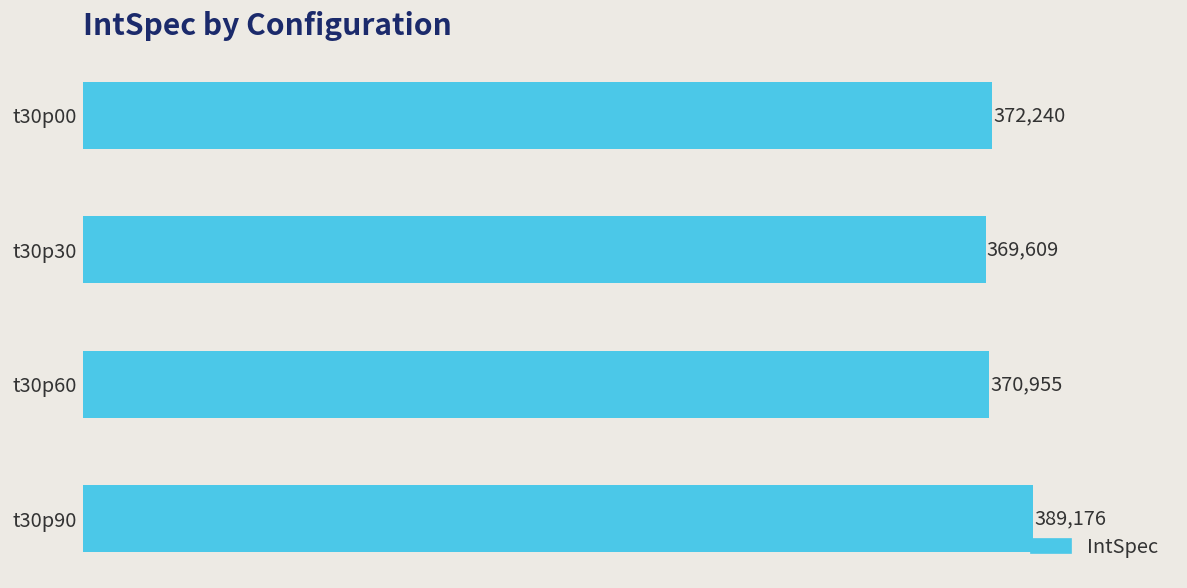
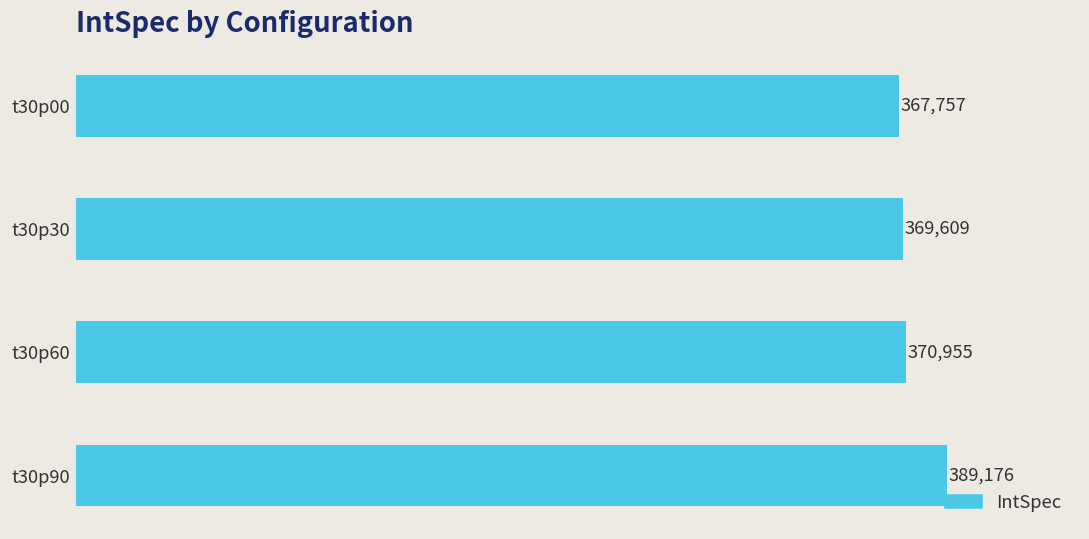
t30p00: 372,240 -> 367,757
